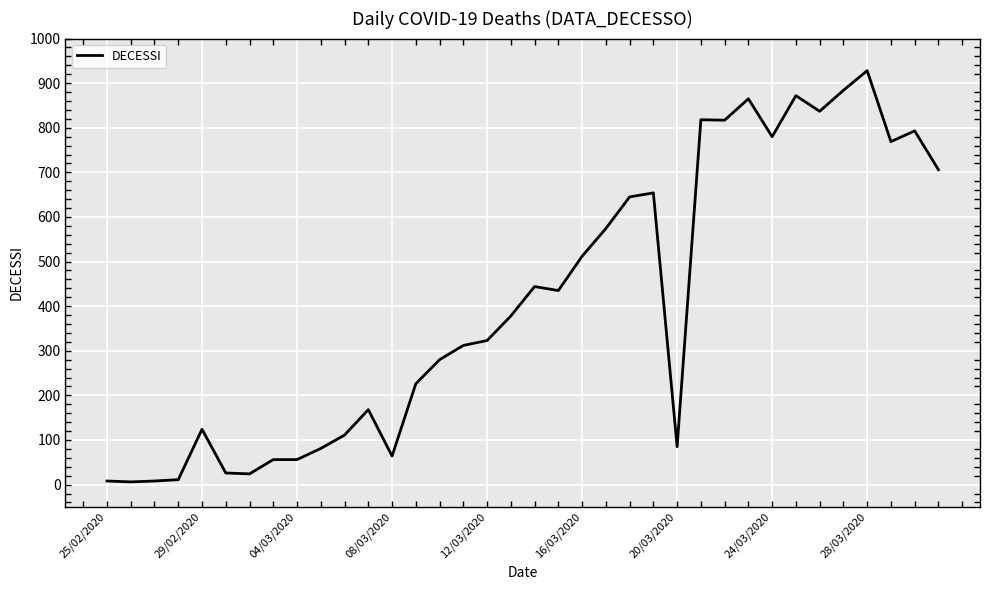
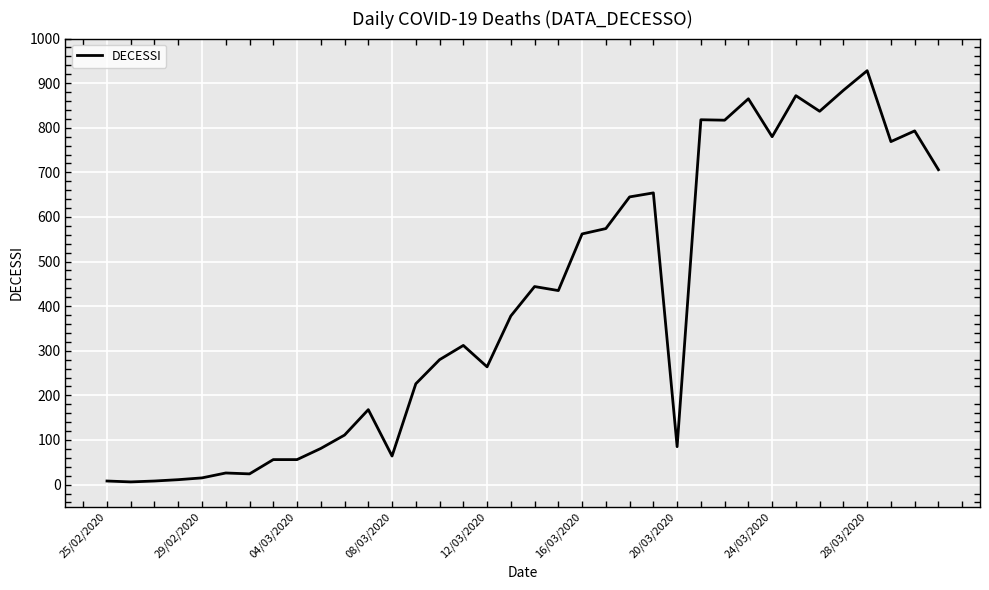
29/02/2020: 120 -> 20
12/03/2020: 320 -> 260
16/03/2020: 510 -> 560
